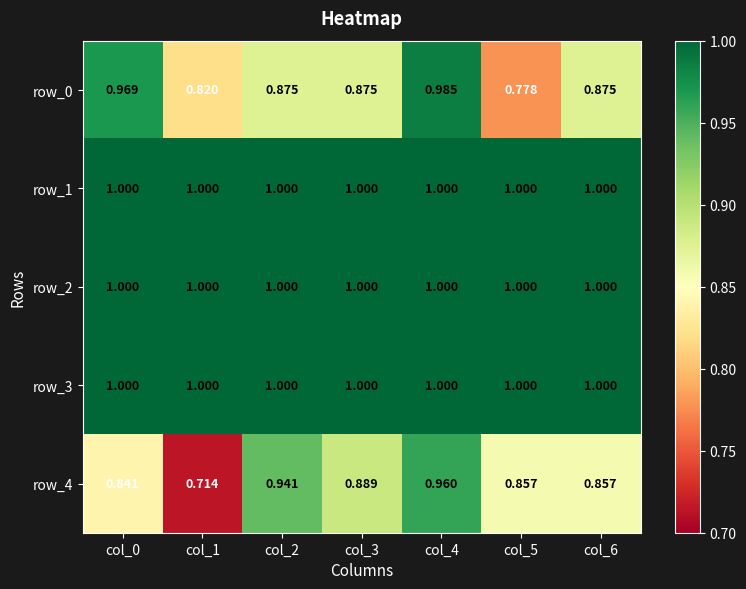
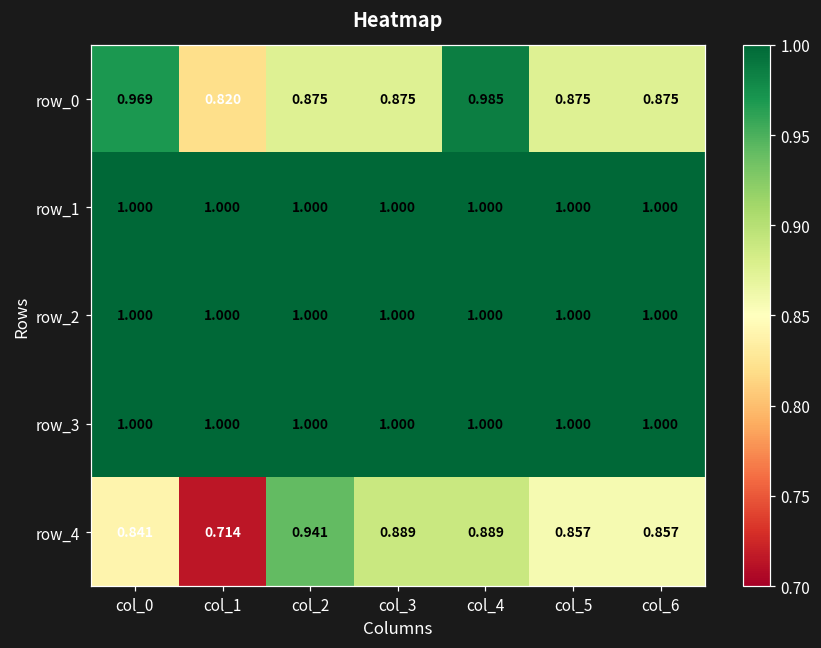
row_0, col_5: 0.778 -> 0.875
row_4, col_4: 0.960 -> 0.889
